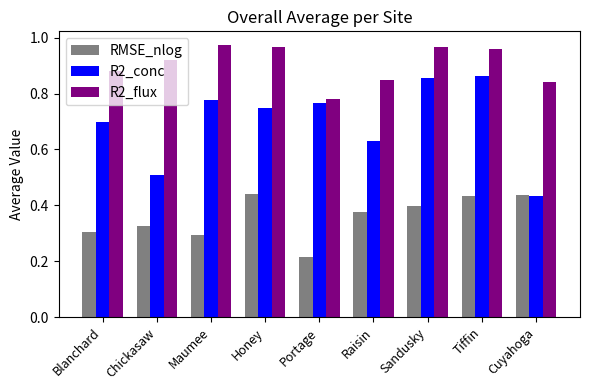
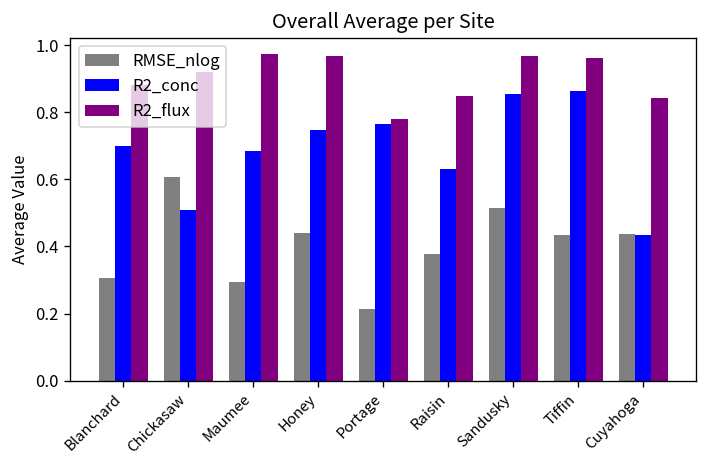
RMSE_nlog, Chickasaw: 0.33 -> 0.61
R2_conc, Maumee: 0.78 -> 0.69
RMSE_nlog, Sandusky: 0.40 -> 0.52
